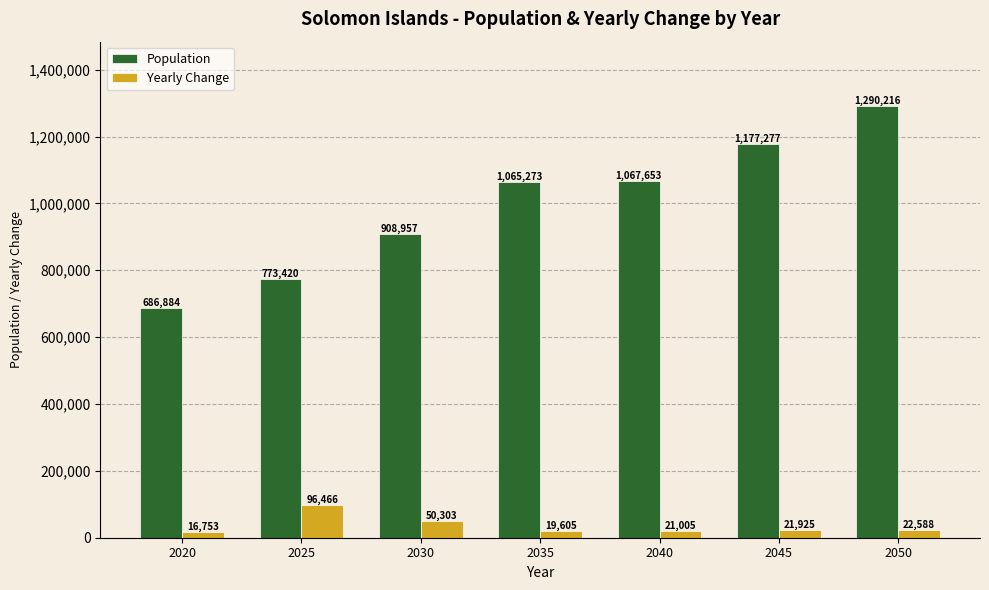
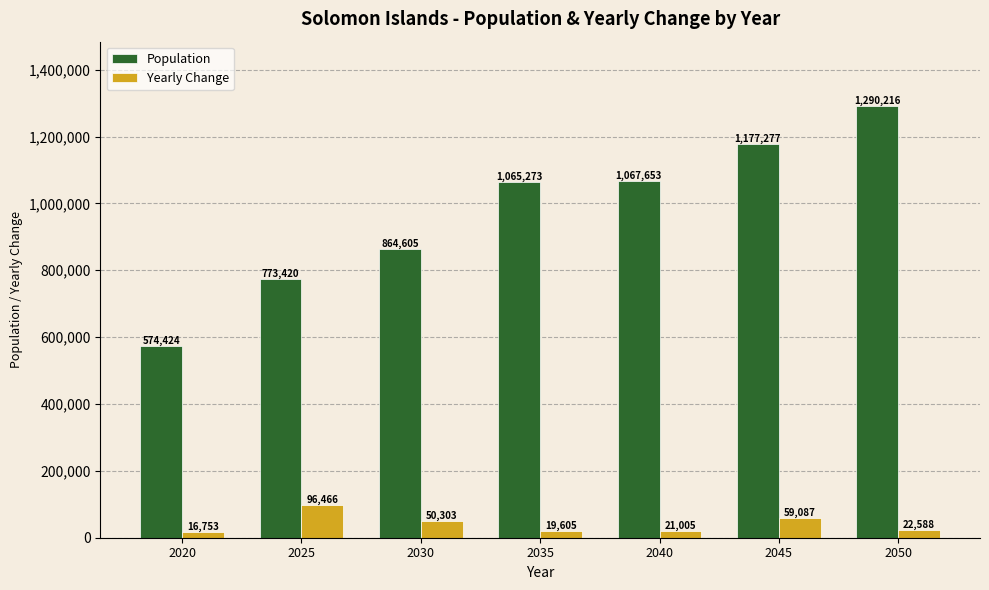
Population, 2020: 686,884 -> 574,424
Population, 2030: 908,957 -> 864,605
Yearly Change, 2045: 21,925 -> 59,087
